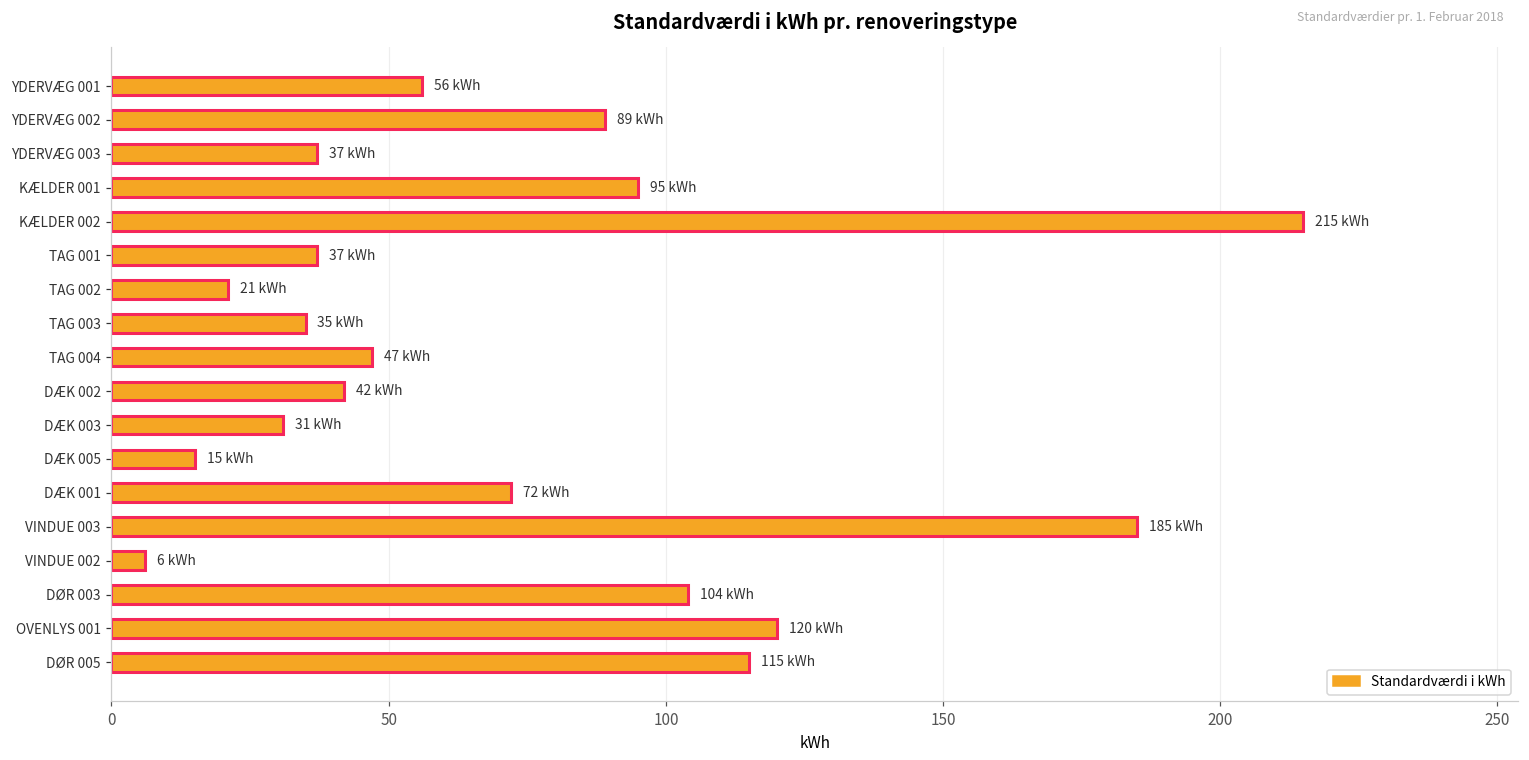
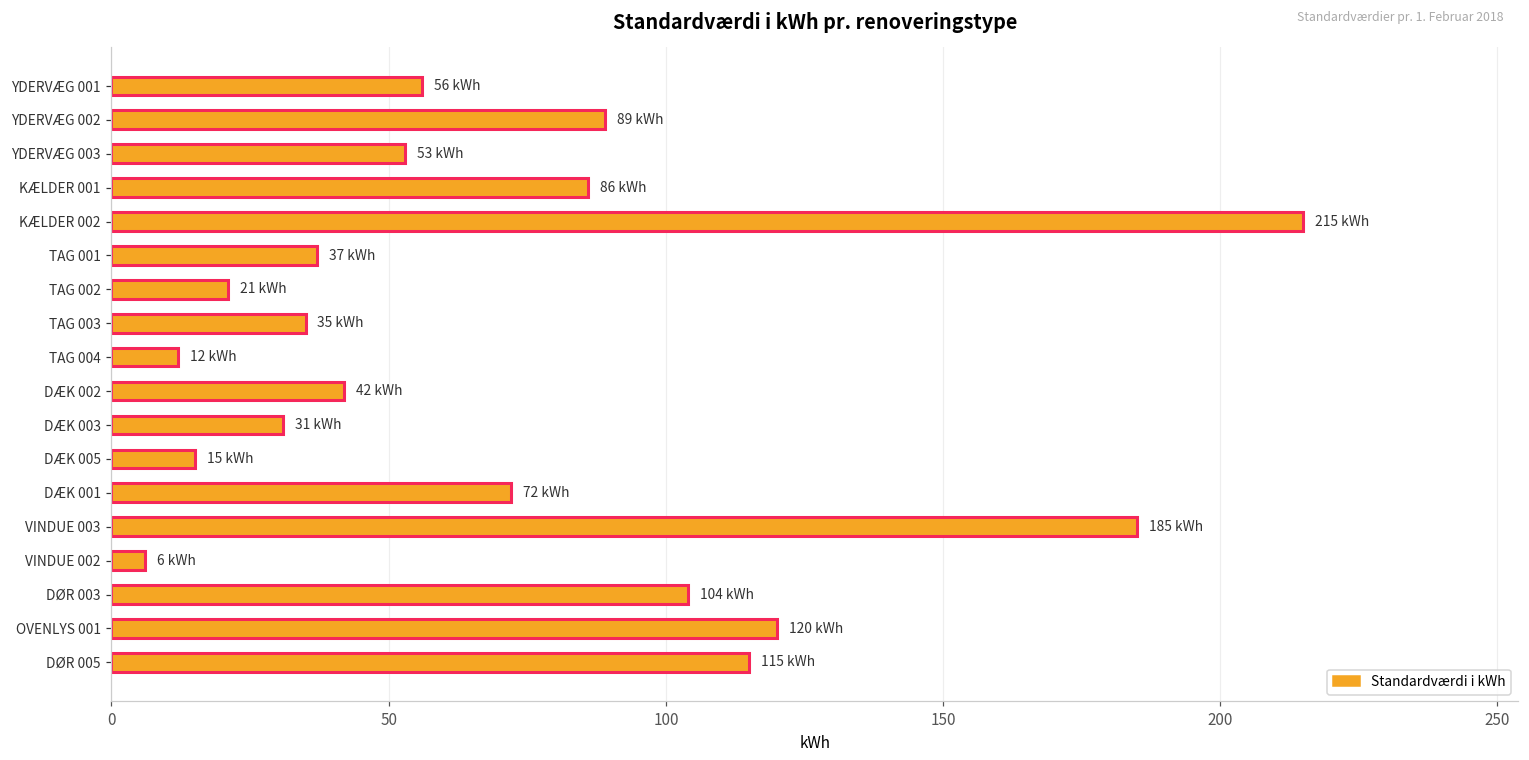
YDERVÆG 003: 37 -> 53
KÆLDER 001: 95 -> 86
TAG 004: 47 -> 12
